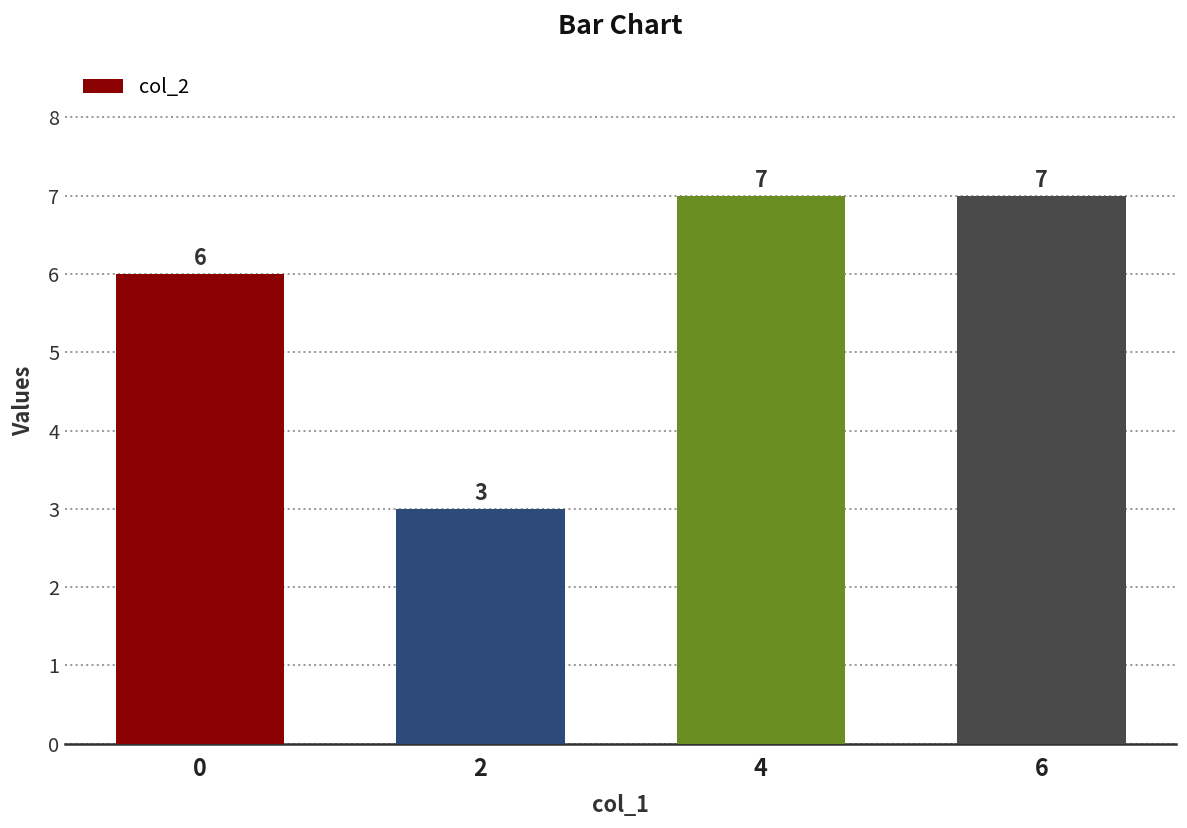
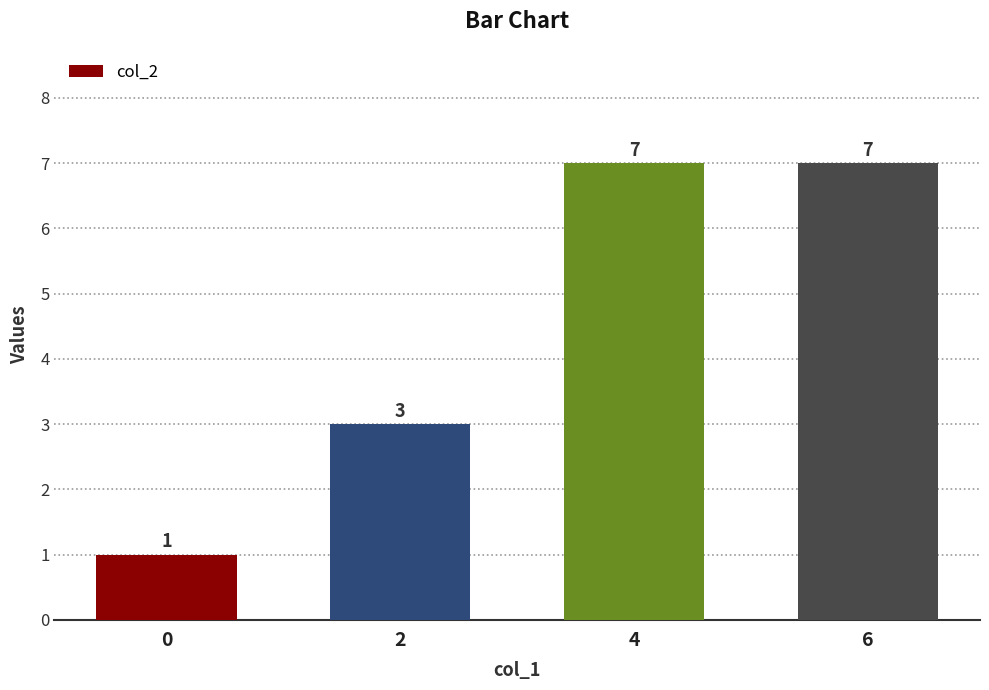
0: 6 -> 1
